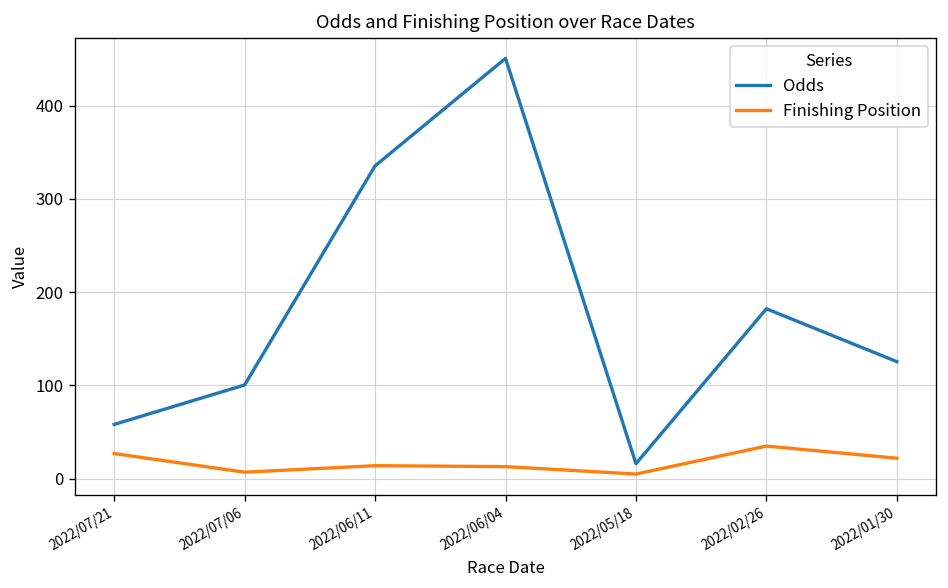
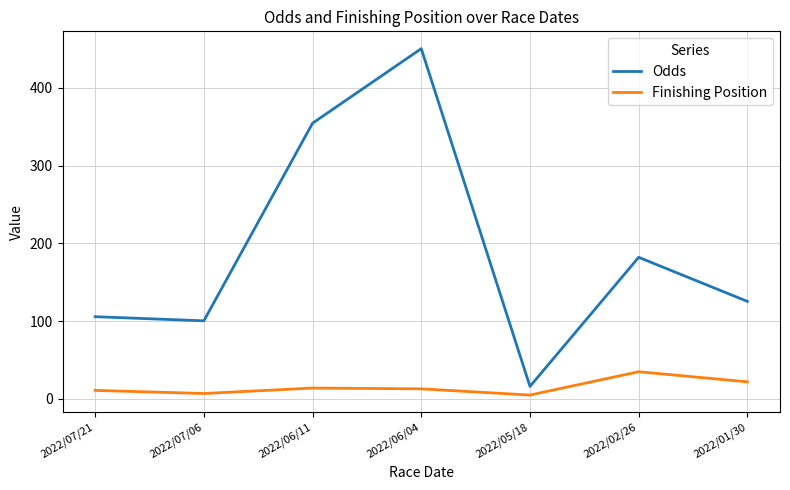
Odds, 2022/07/21: 60 -> 110
Finishing Position, 2022/07/21: 30 -> 10
Odds, 2022/06/11: 340 -> 350
